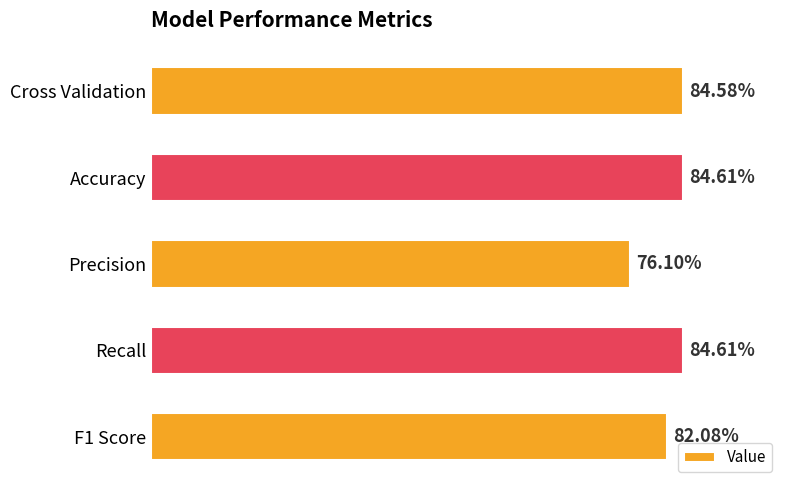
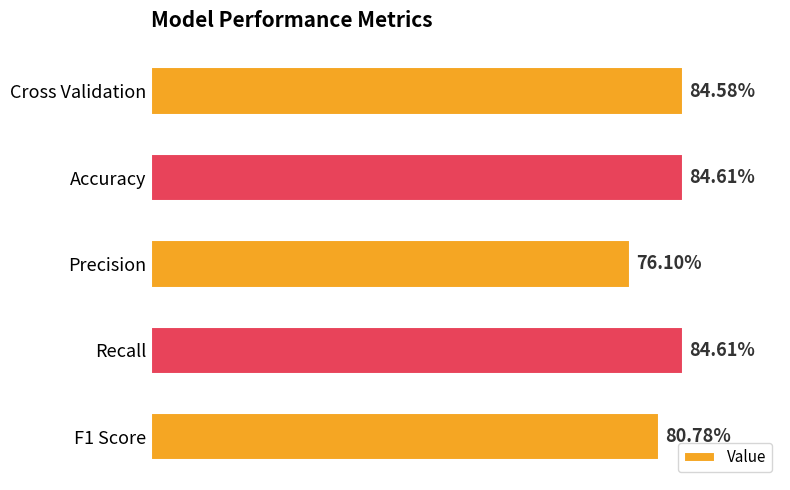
F1 Score: 82.08% -> 80.78%
